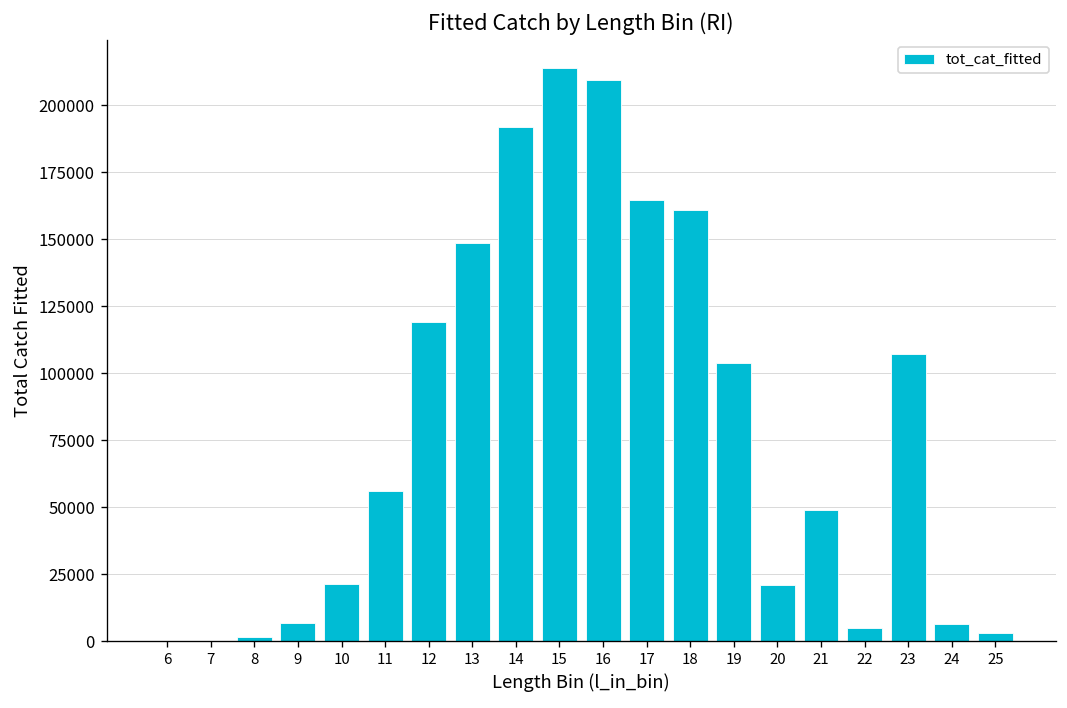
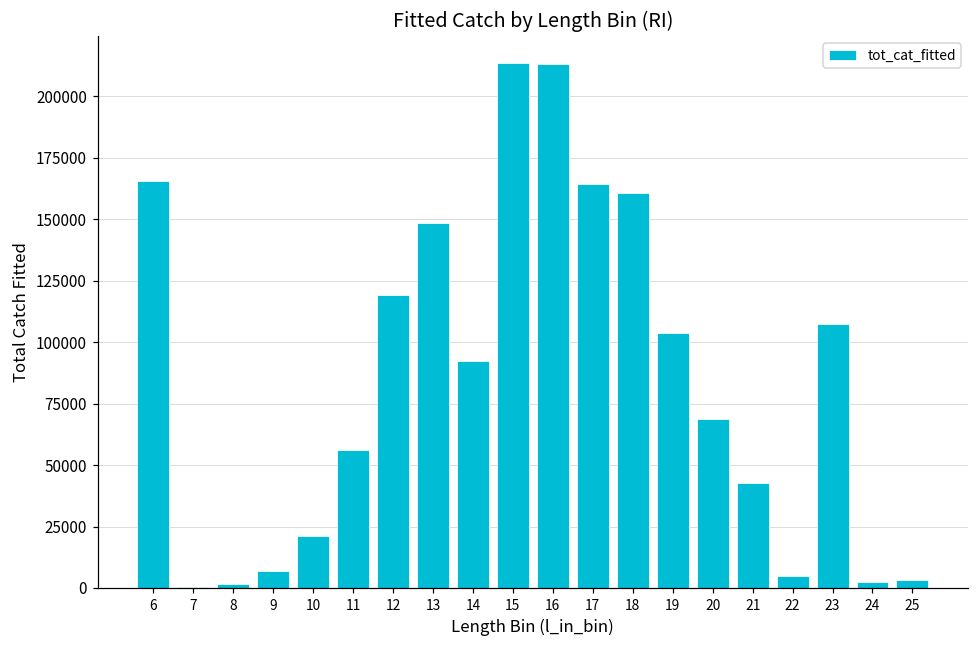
6: 0 -> 165000
14: 192000 -> 92000
16: 209000 -> 213000
20: 21000 -> 69000
21: 49000 -> 43000
24: 7000 -> 2000
